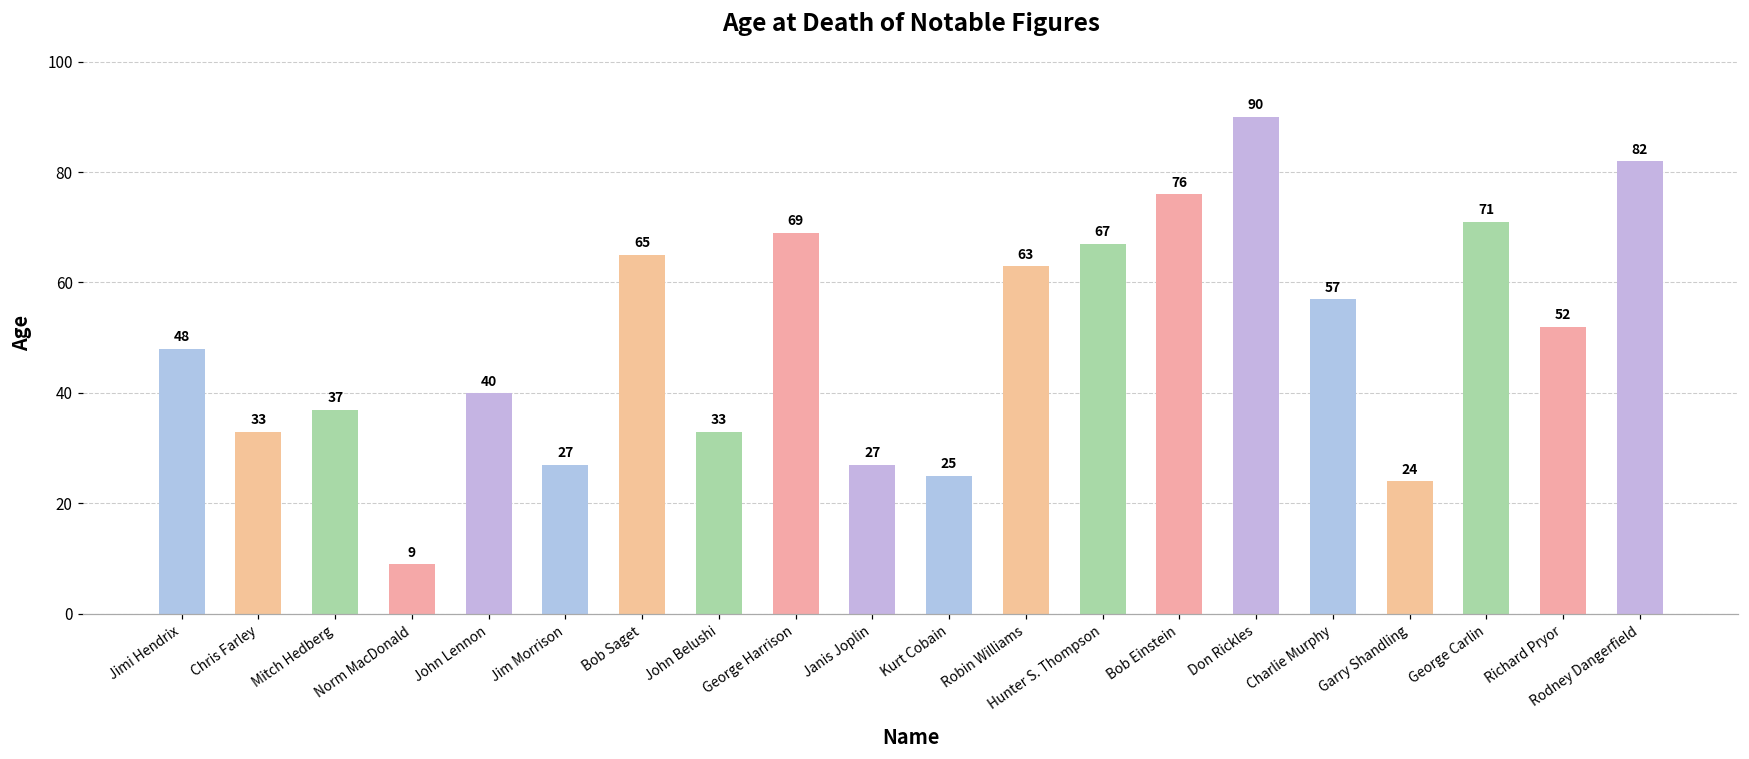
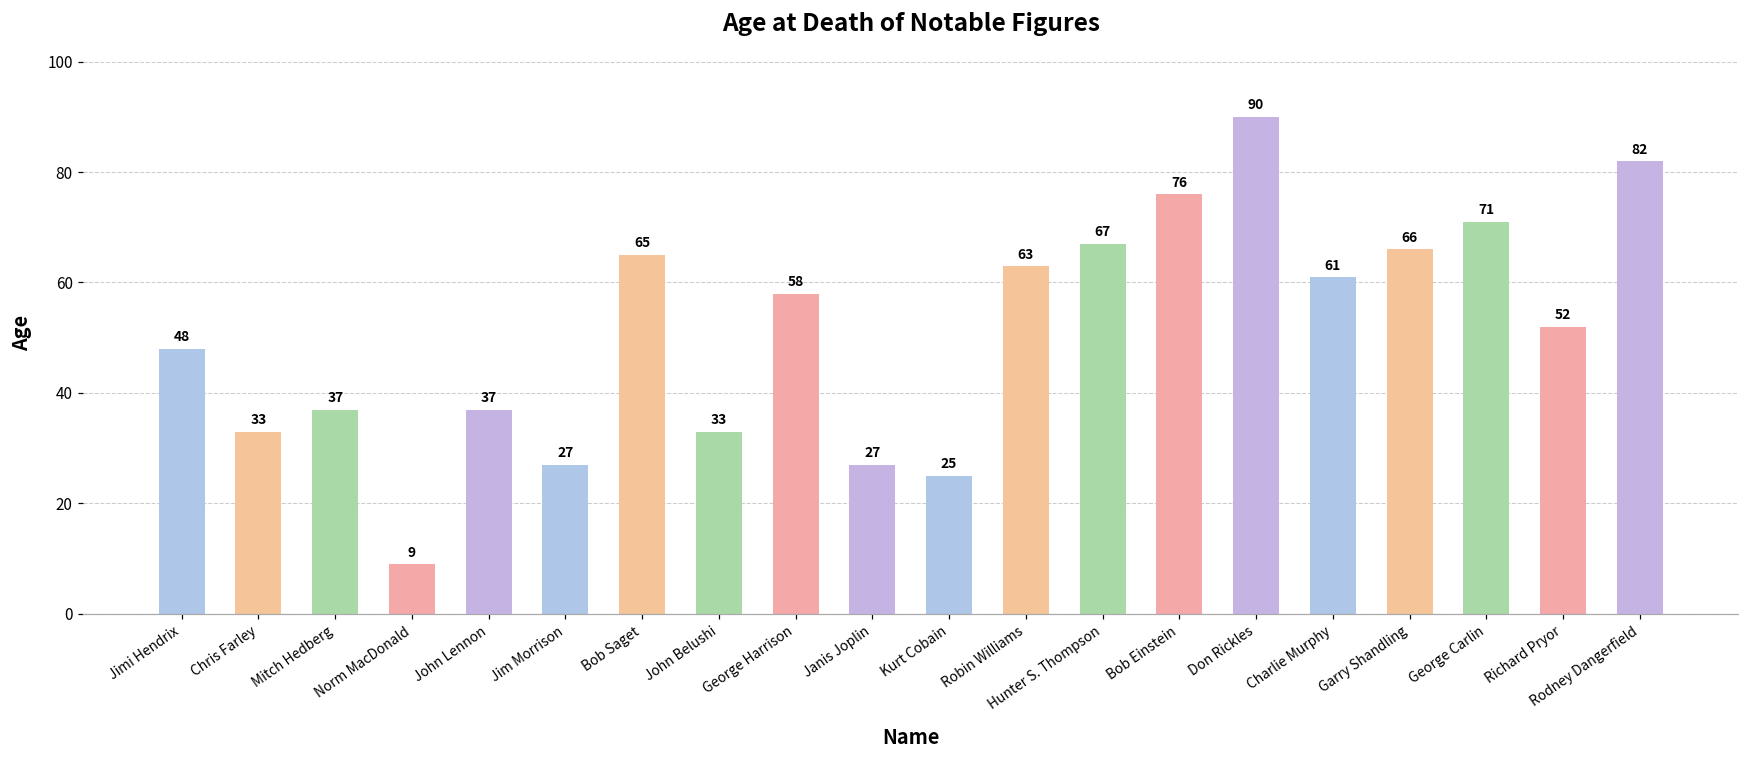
John Lennon: 40 -> 37
George Harrison: 69 -> 58
Charlie Murphy: 57 -> 61
Garry Shandling: 24 -> 66
